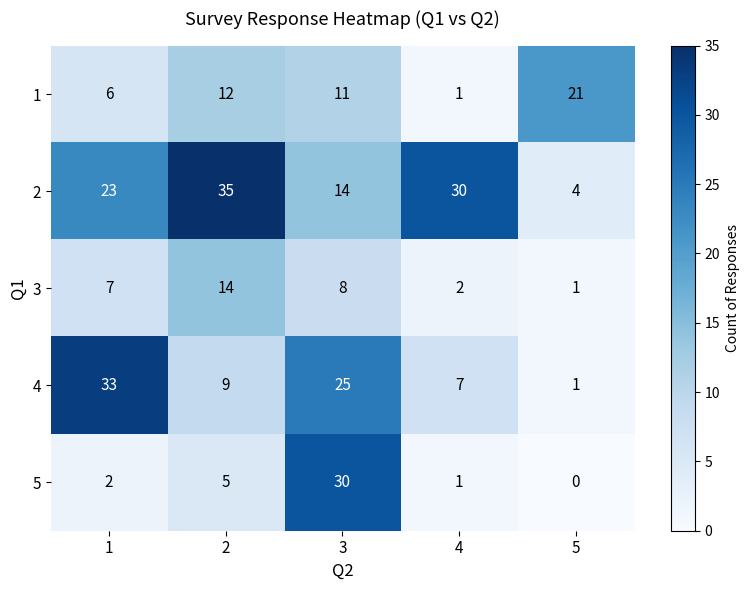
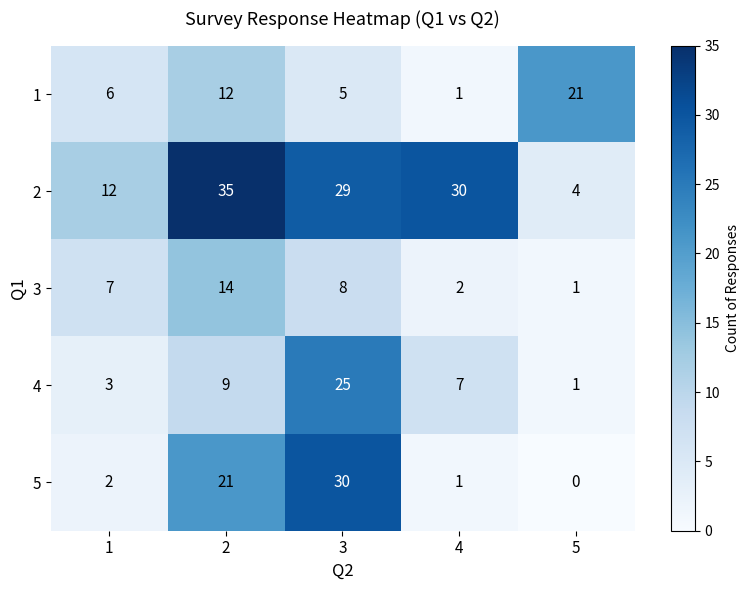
1, 3: 11 -> 5
2, 1: 23 -> 12
2, 3: 14 -> 29
4, 1: 33 -> 3
5, 2: 5 -> 21
